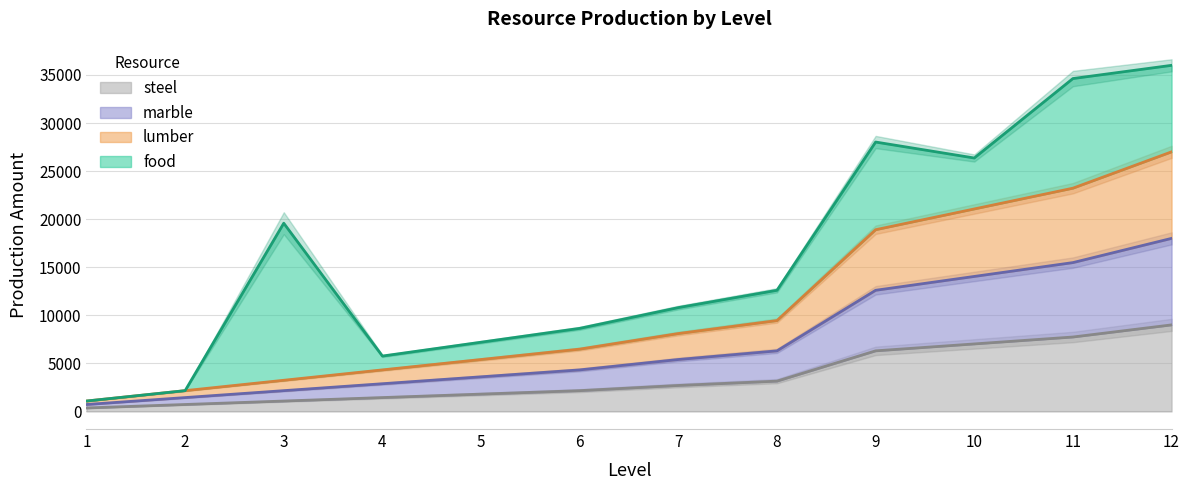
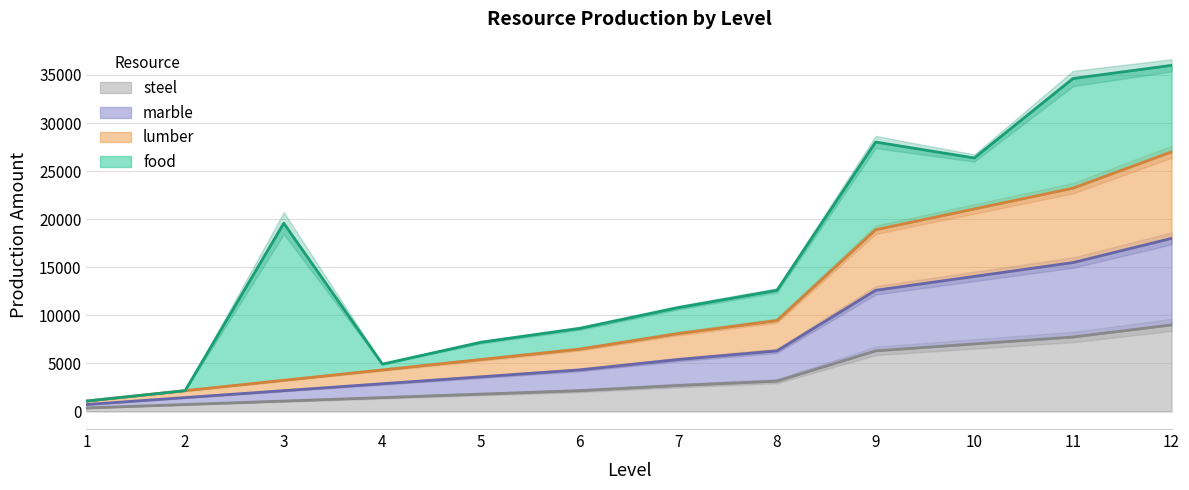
food, 4: 1400 -> 600
